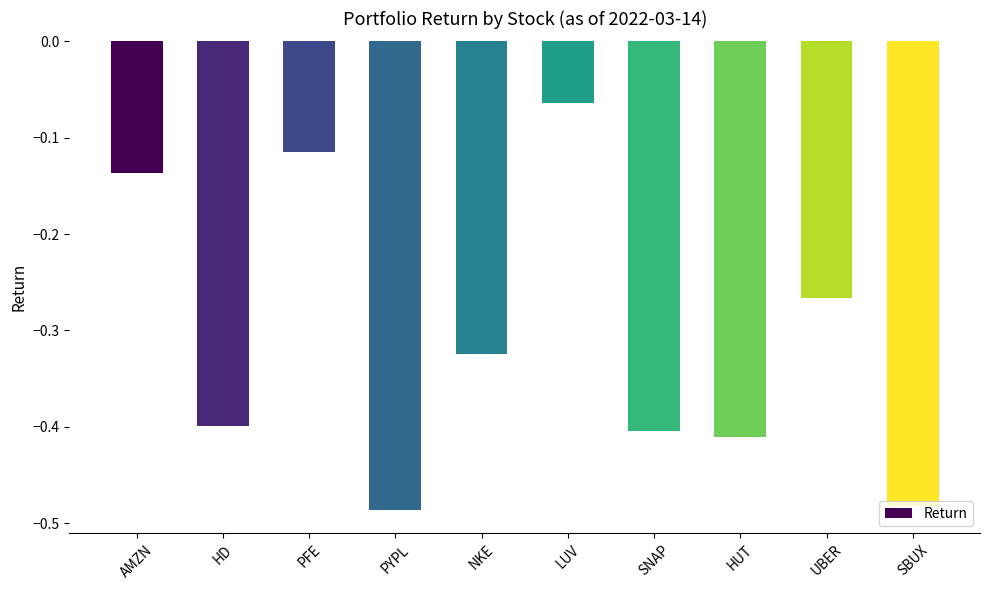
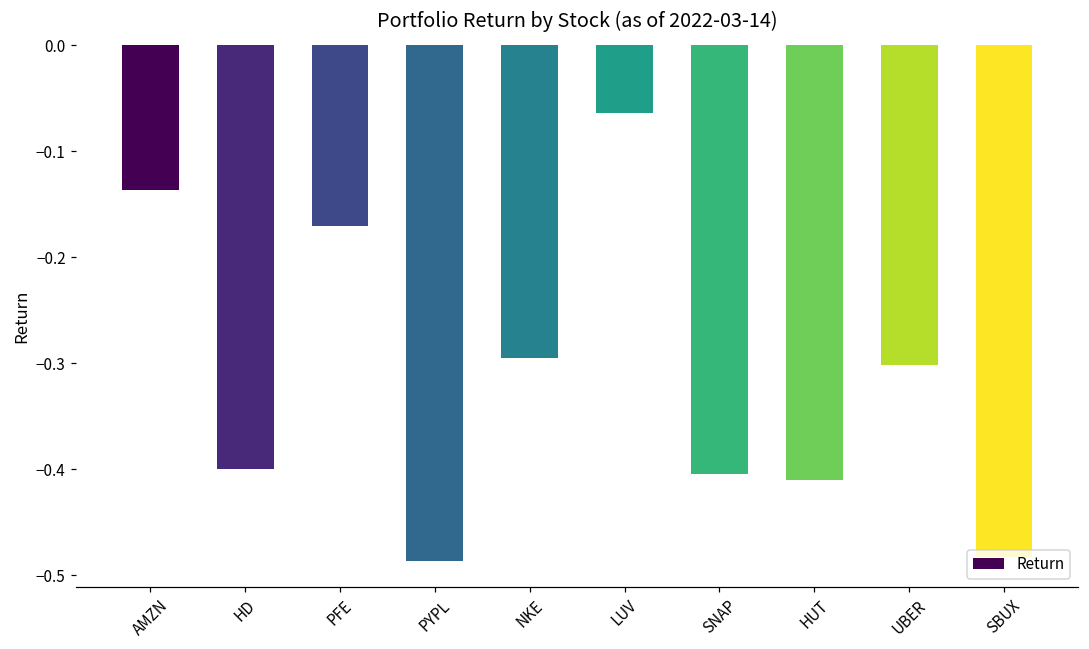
PFE: -0.12 -> -0.17
NKE: -0.32 -> -0.29
UBER: -0.27 -> -0.30
